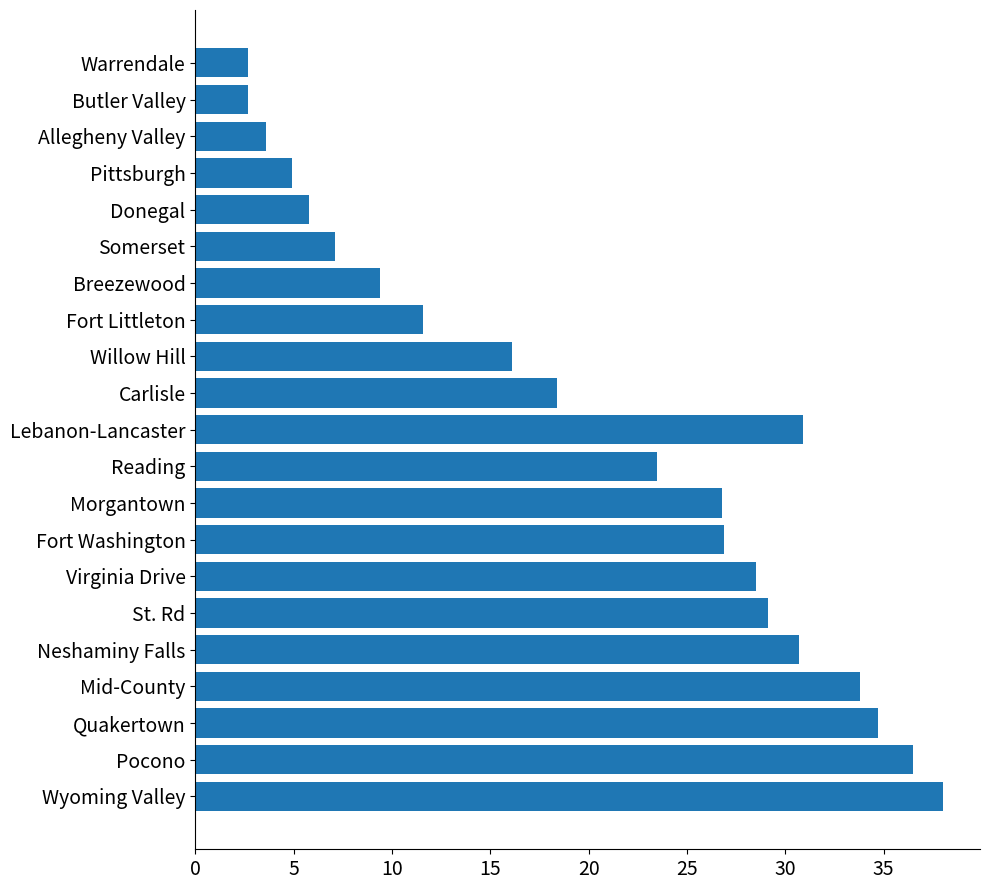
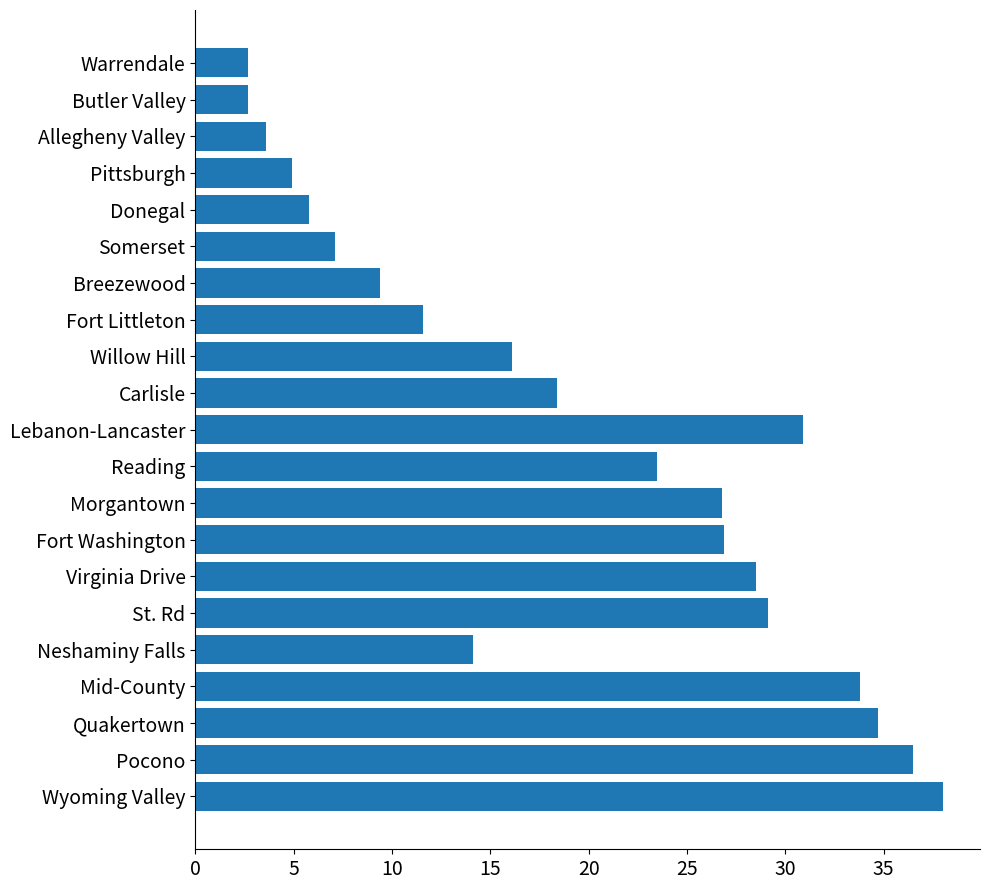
Neshaminy Falls: 30.7 -> 14.1
